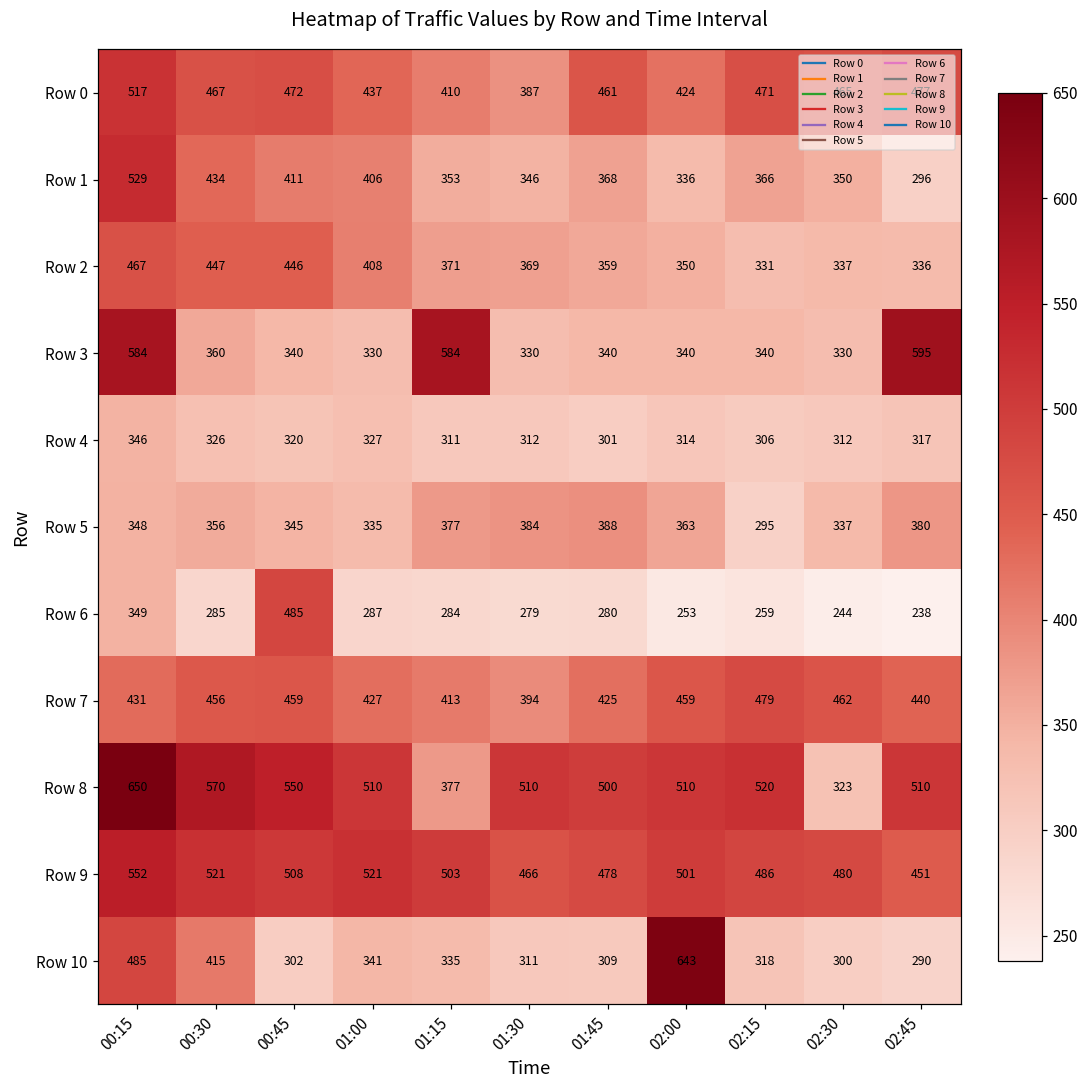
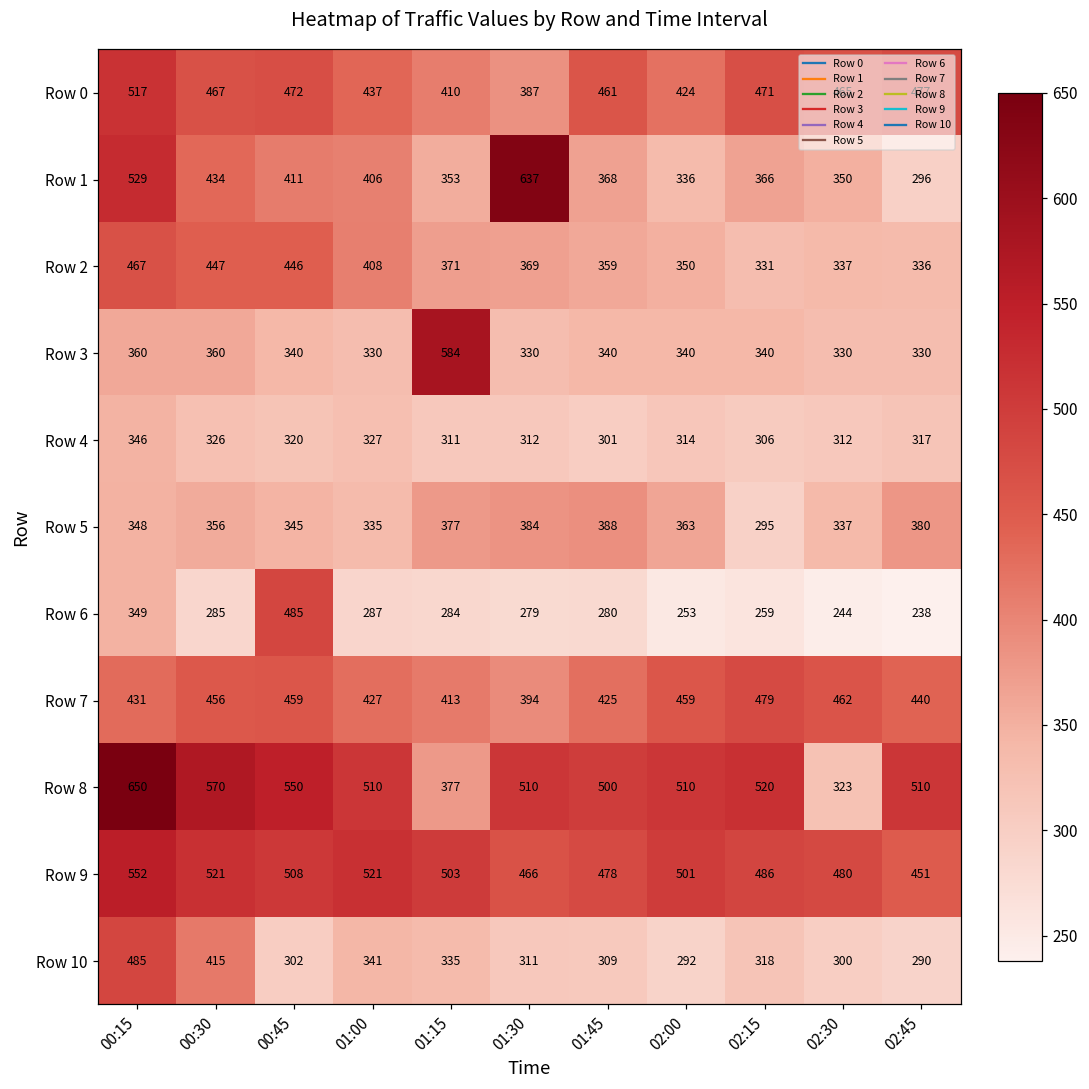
Row 1, 01:30: 346 -> 637
Row 3, 00:15: 584 -> 360
Row 3, 02:45: 595 -> 330
Row 10, 02:00: 643 -> 292
